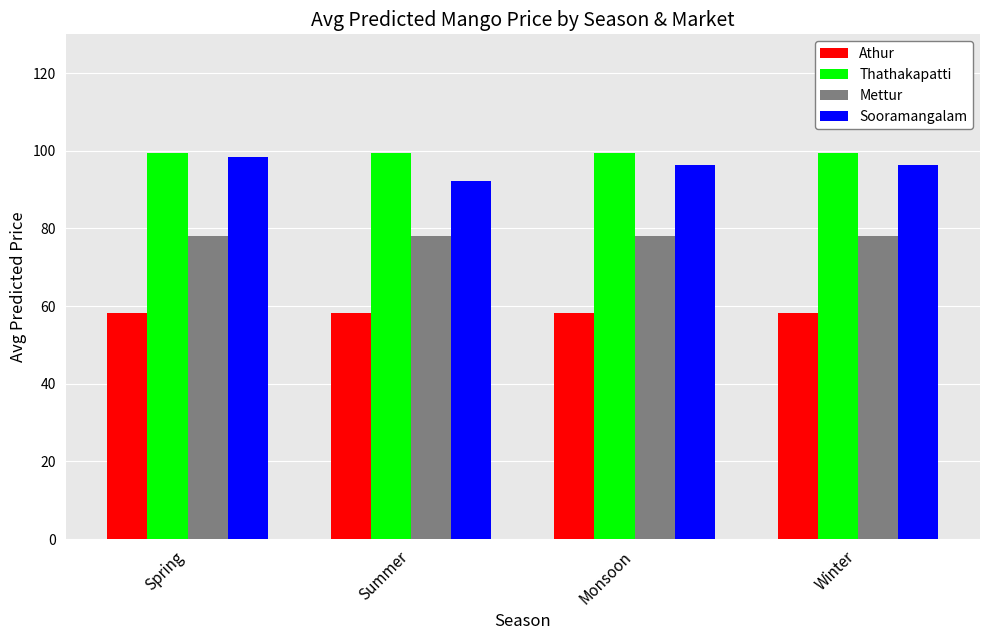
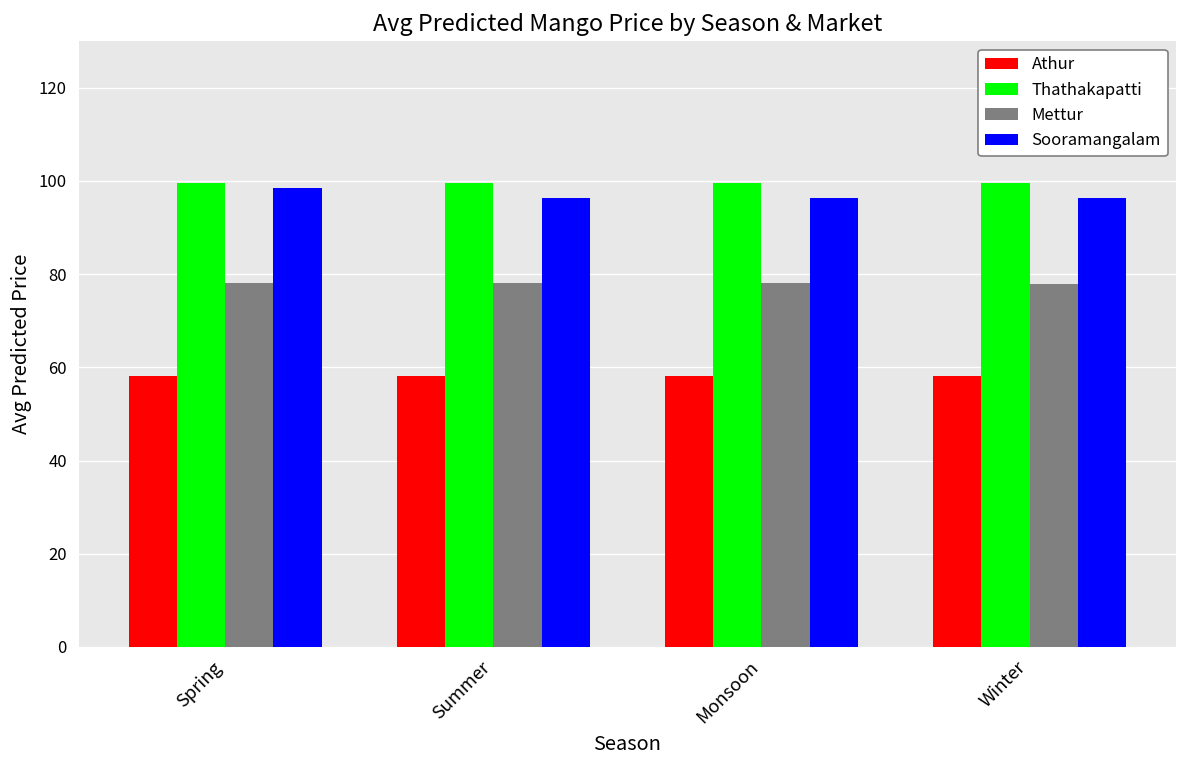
Sooramangalam, Summer: 92 -> 96
